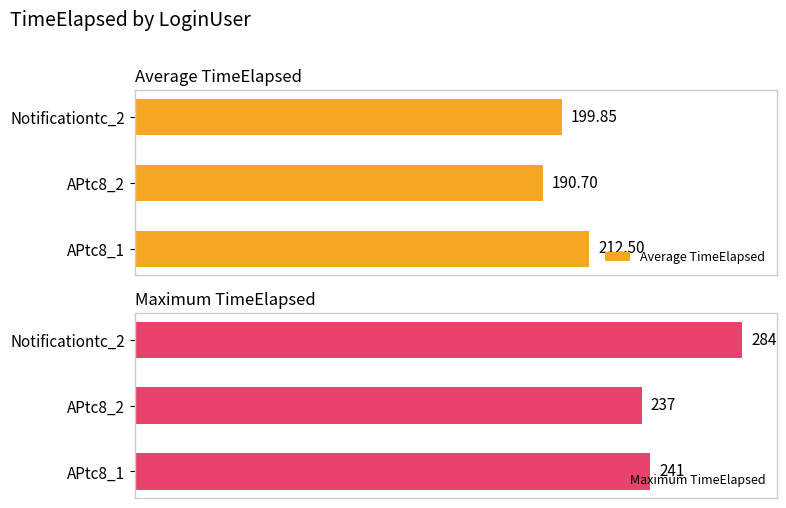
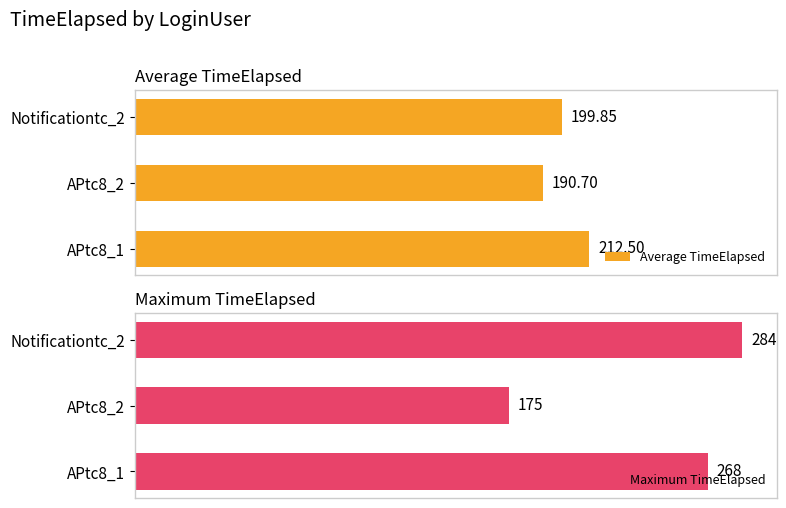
Maximum TimeElapsed, APtc8_2: 237 -> 175
Maximum TimeElapsed, APtc8_1: 241 -> 268
